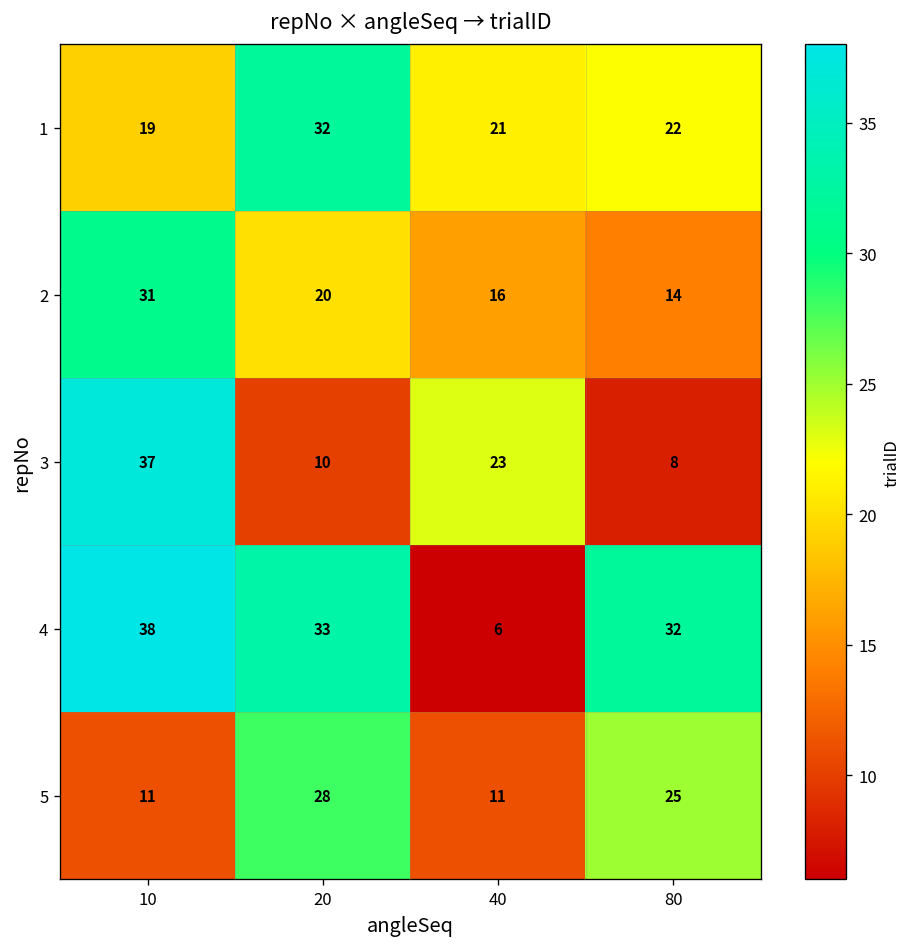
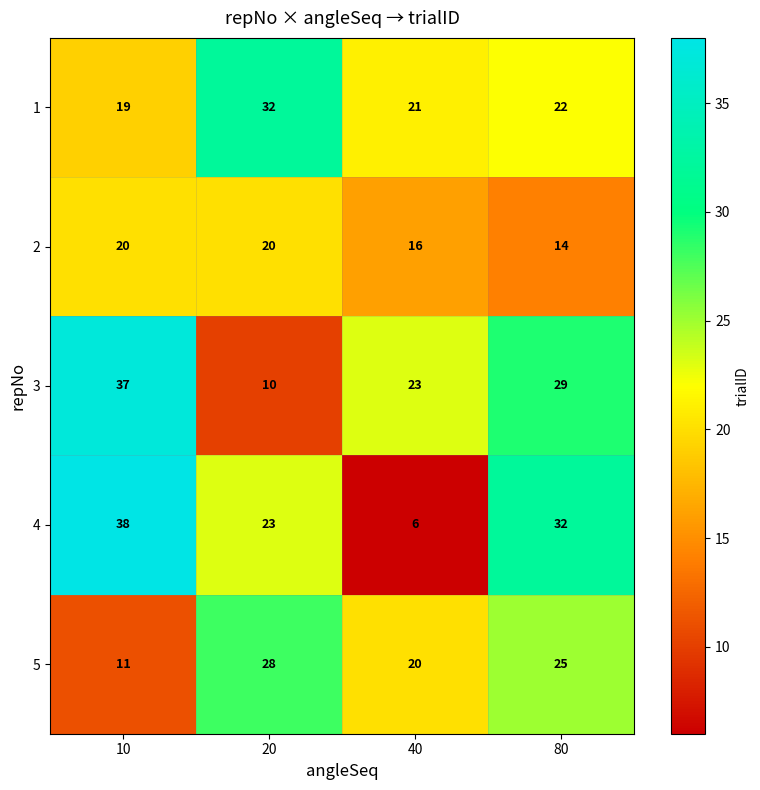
2, 10: 31 -> 20
3, 80: 8 -> 29
4, 20: 33 -> 23
5, 40: 11 -> 20
